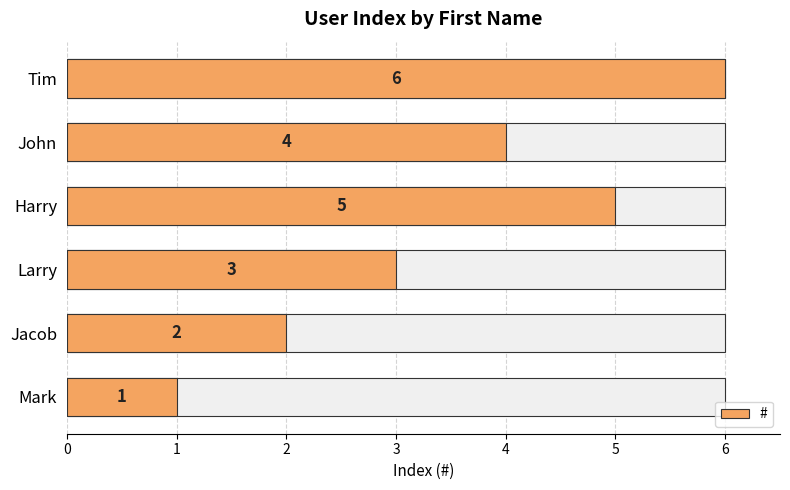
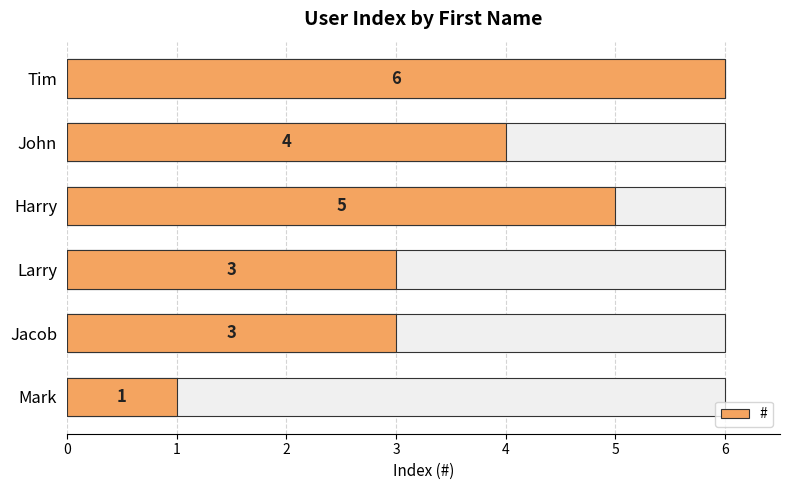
#, Jacob: 2 -> 3
